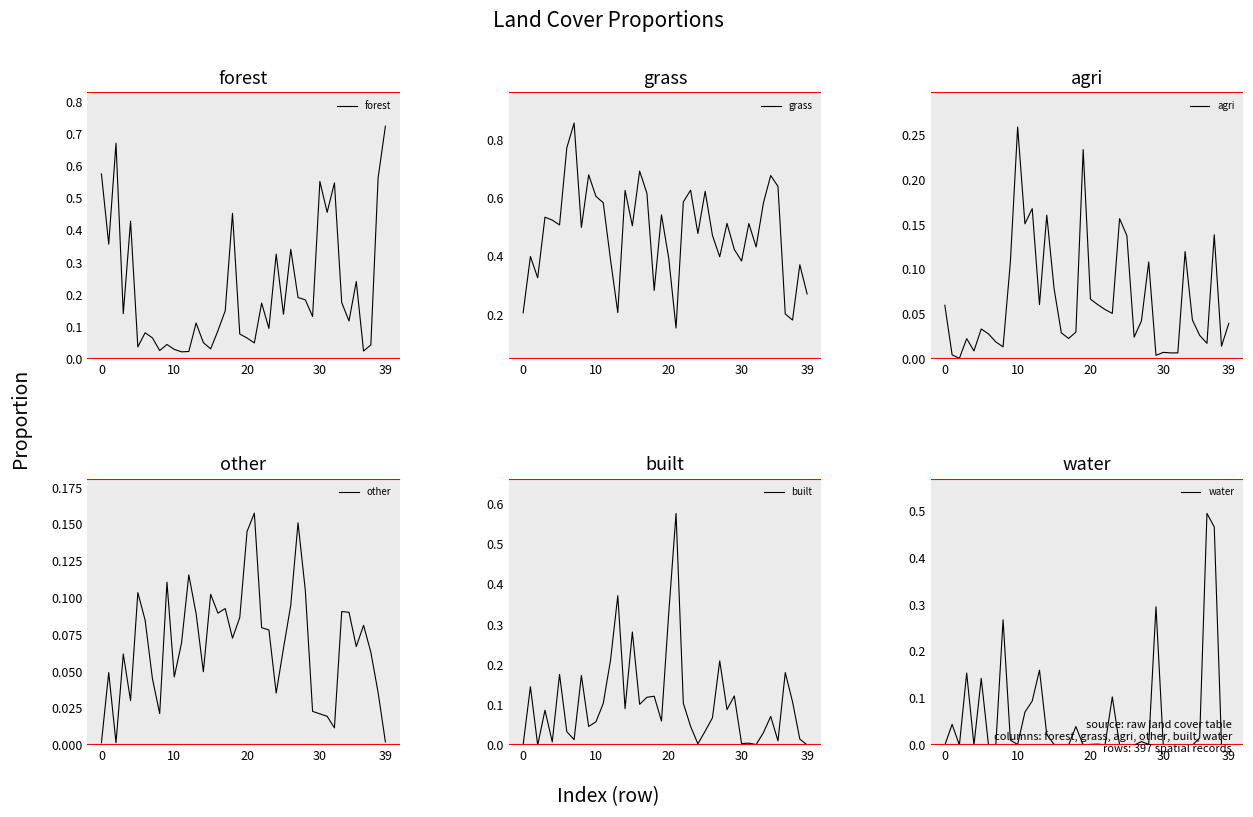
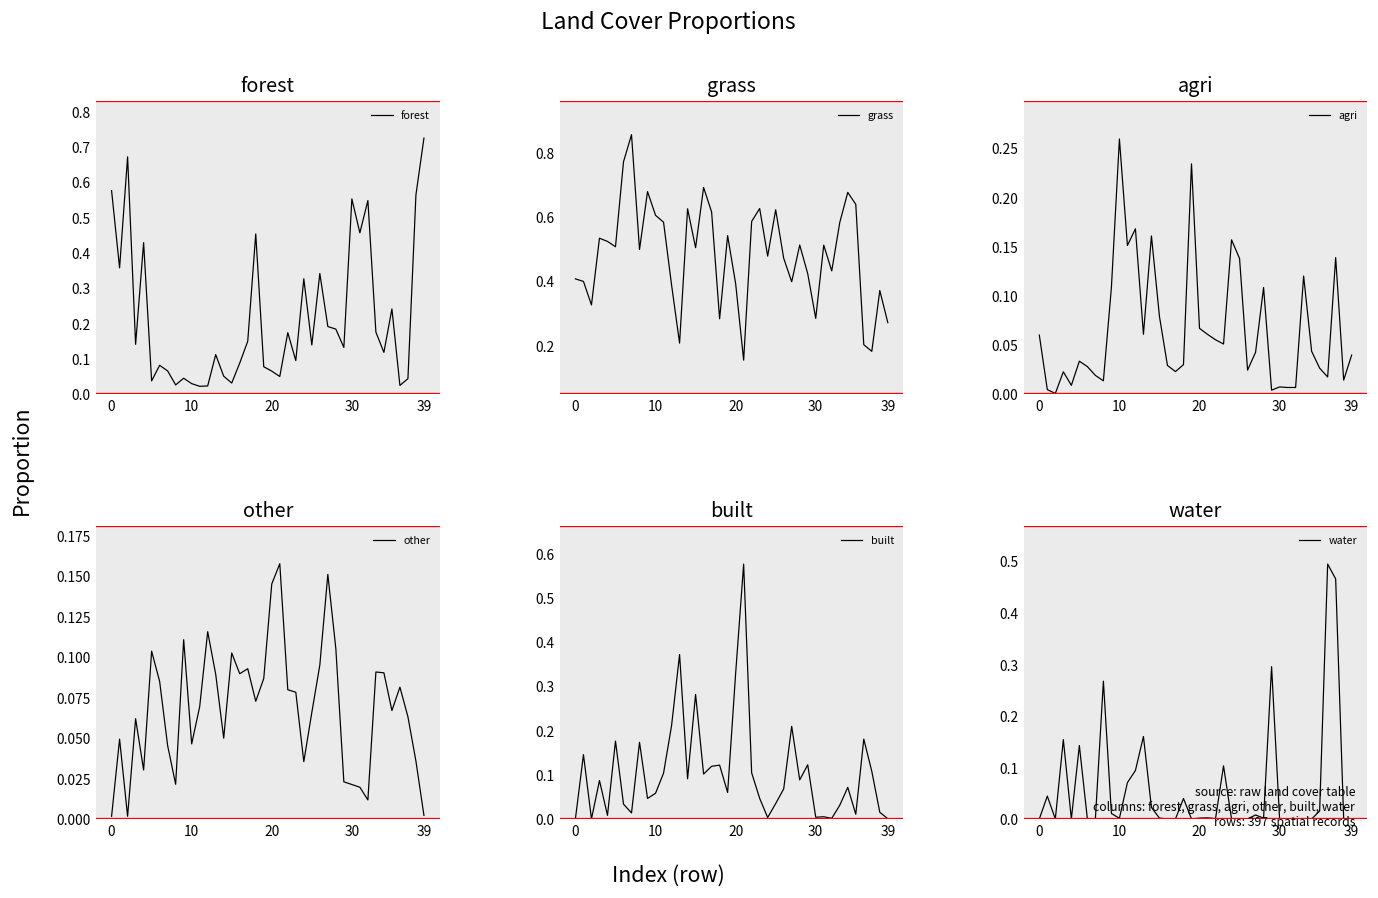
grass, 0: 0.21 -> 0.41
grass, 30: 0.38 -> 0.28
